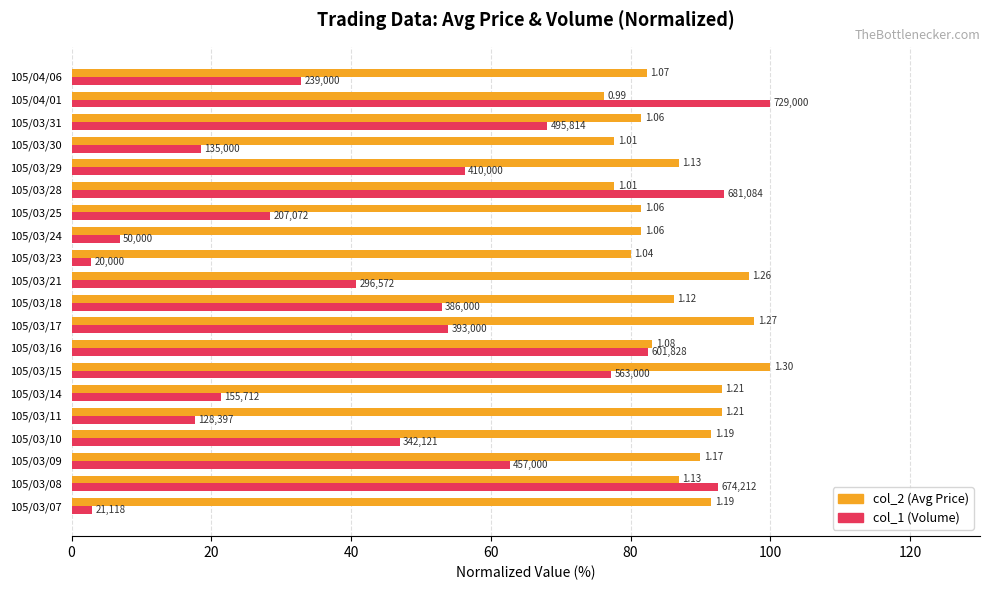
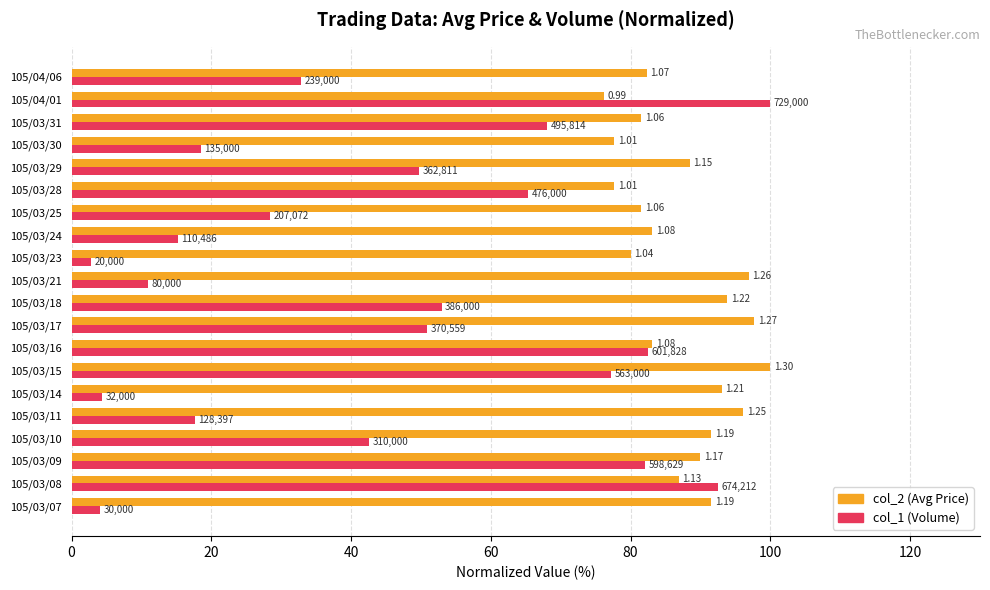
col_2 (Avg Price), 105/03/29: 1.13 -> 1.15
col_1 (Volume), 105/03/29: 410,000 -> 362,811
col_1 (Volume), 105/03/28: 681,084 -> 476,000
col_2 (Avg Price), 105/03/24: 1.06 -> 1.08
col_1 (Volume), 105/03/24: 50,000 -> 110,486
col_1 (Volume), 105/03/21: 296,572 -> 80,000
col_2 (Avg Price), 105/03/18: 1.12 -> 1.22
col_1 (Volume), 105/03/17: 393,000 -> 370,559
col_1 (Volume), 105/03/14: 155,712 -> 32,000
col_2 (Avg Price), 105/03/11: 1.21 -> 1.25
col_1 (Volume), 105/03/10: 342,121 -> 310,000
col_1 (Volume), 105/03/09: 457,000 -> 598,629
col_1 (Volume), 105/03/07: 21,118 -> 30,000
